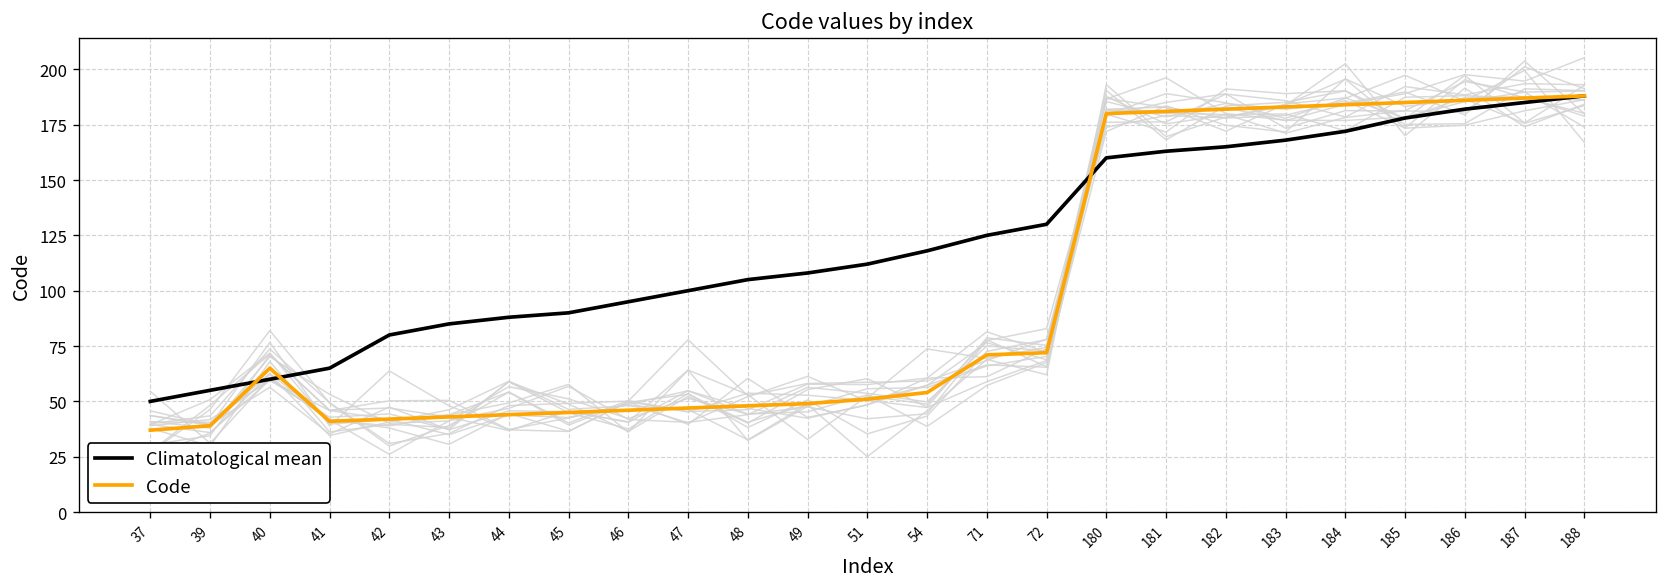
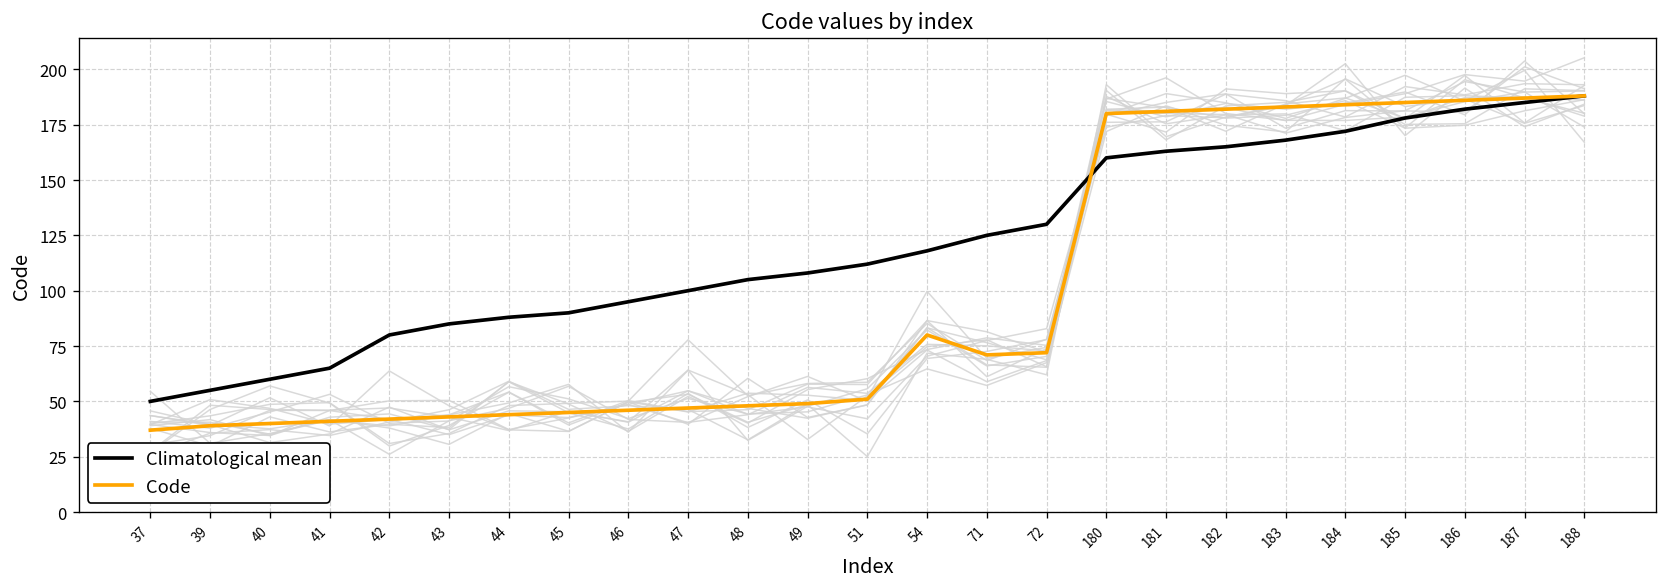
Code, 40: 65 -> 40
Code, 54: 54 -> 80
